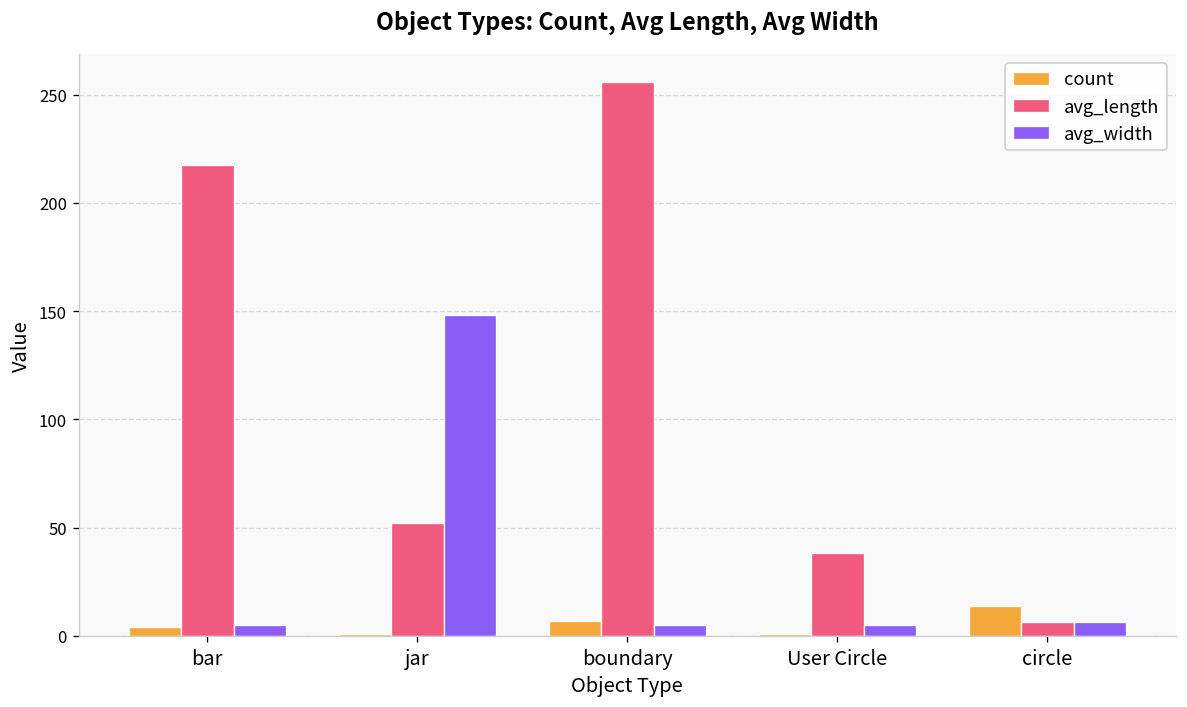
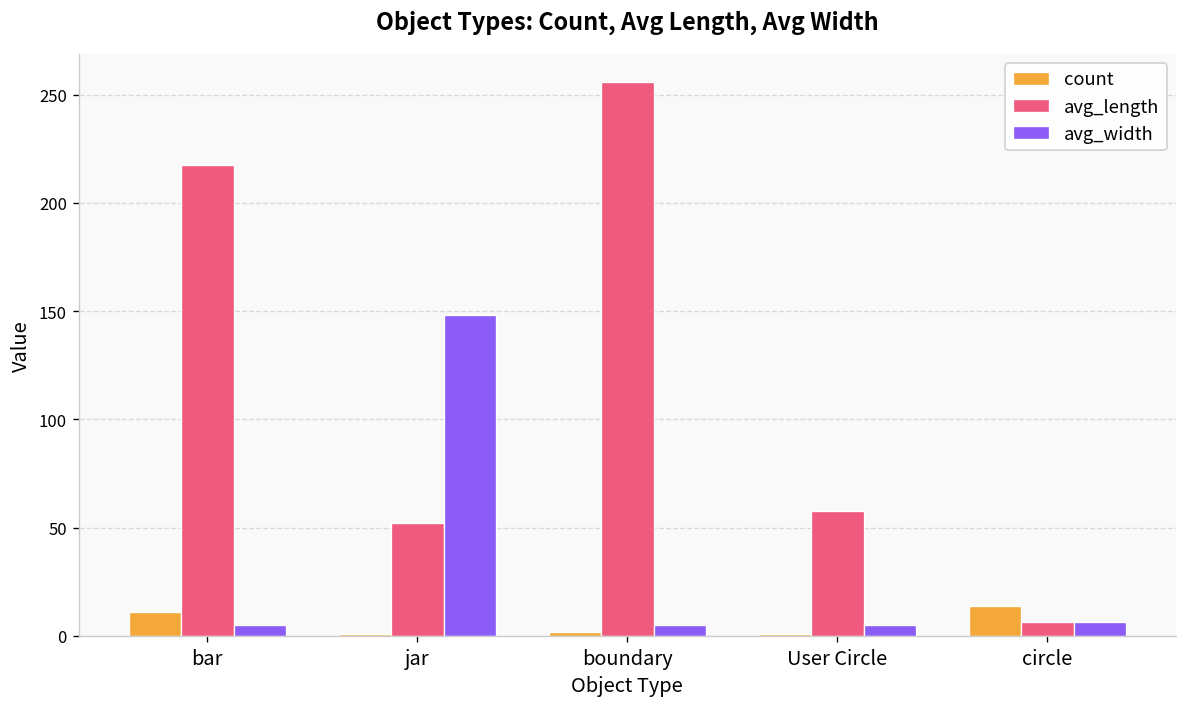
count, bar: 4 -> 11
count, boundary: 7 -> 2
avg_length, User Circle: 38 -> 58
